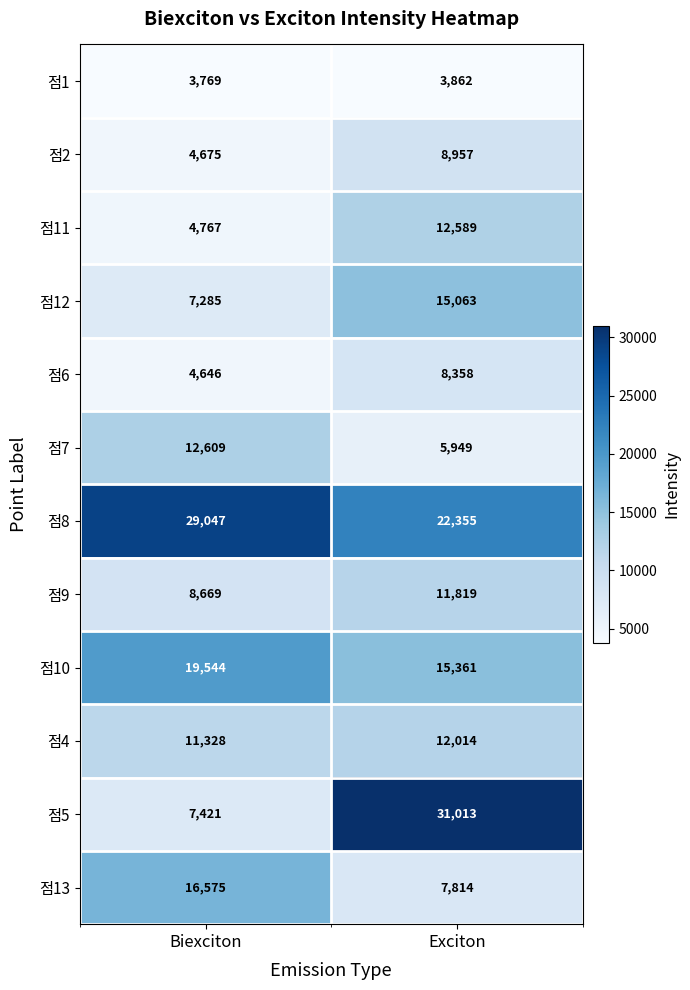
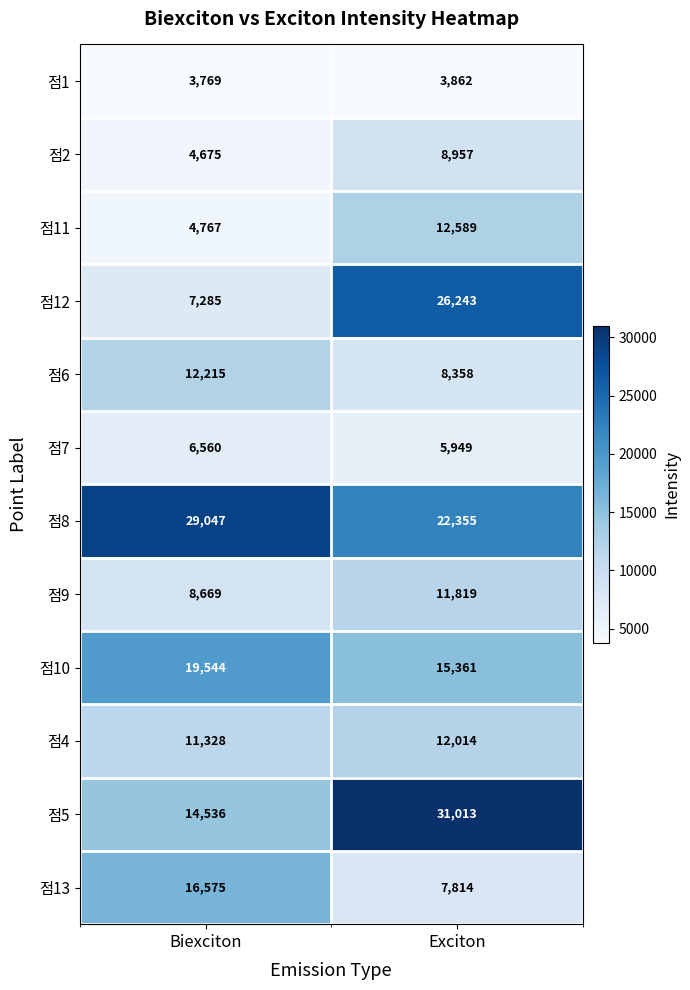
점12, Exciton: 15,063 -> 26,243
점6, Biexciton: 4,646 -> 12,215
점7, Biexciton: 12,609 -> 6,560
점5, Biexciton: 7,421 -> 14,536
